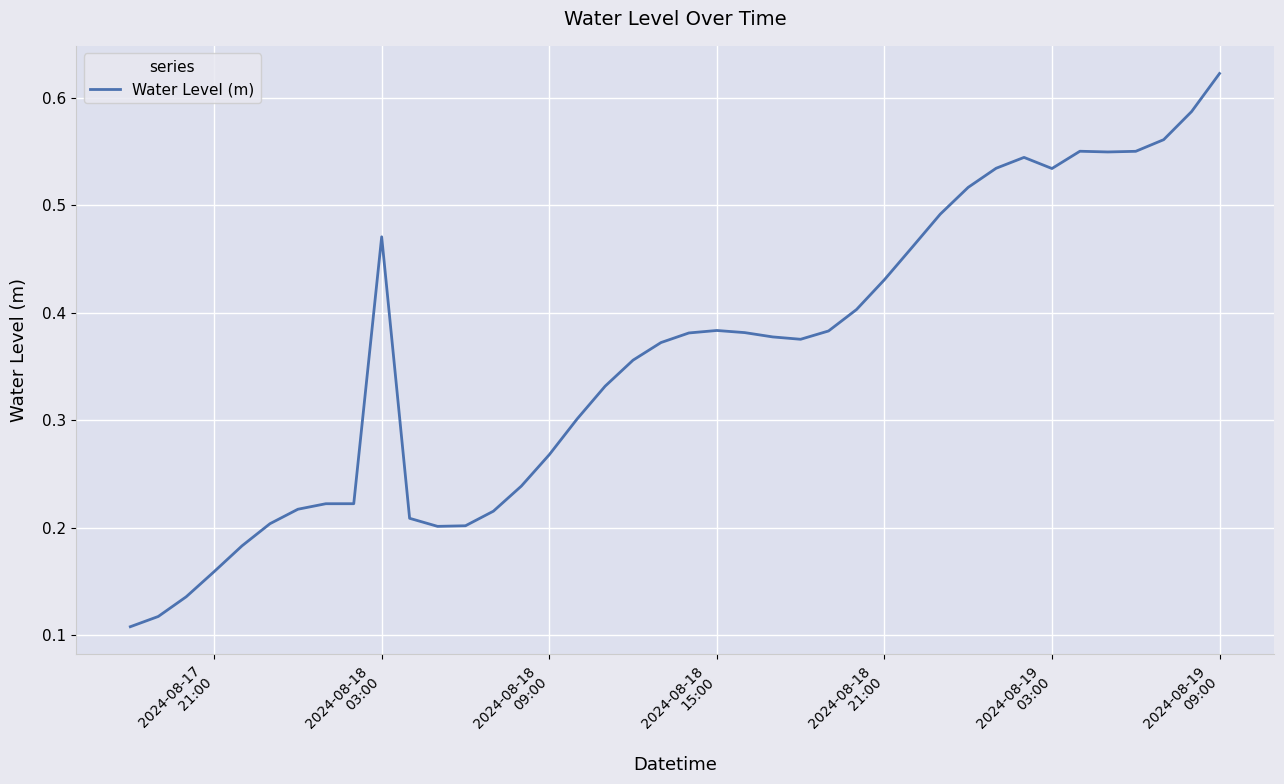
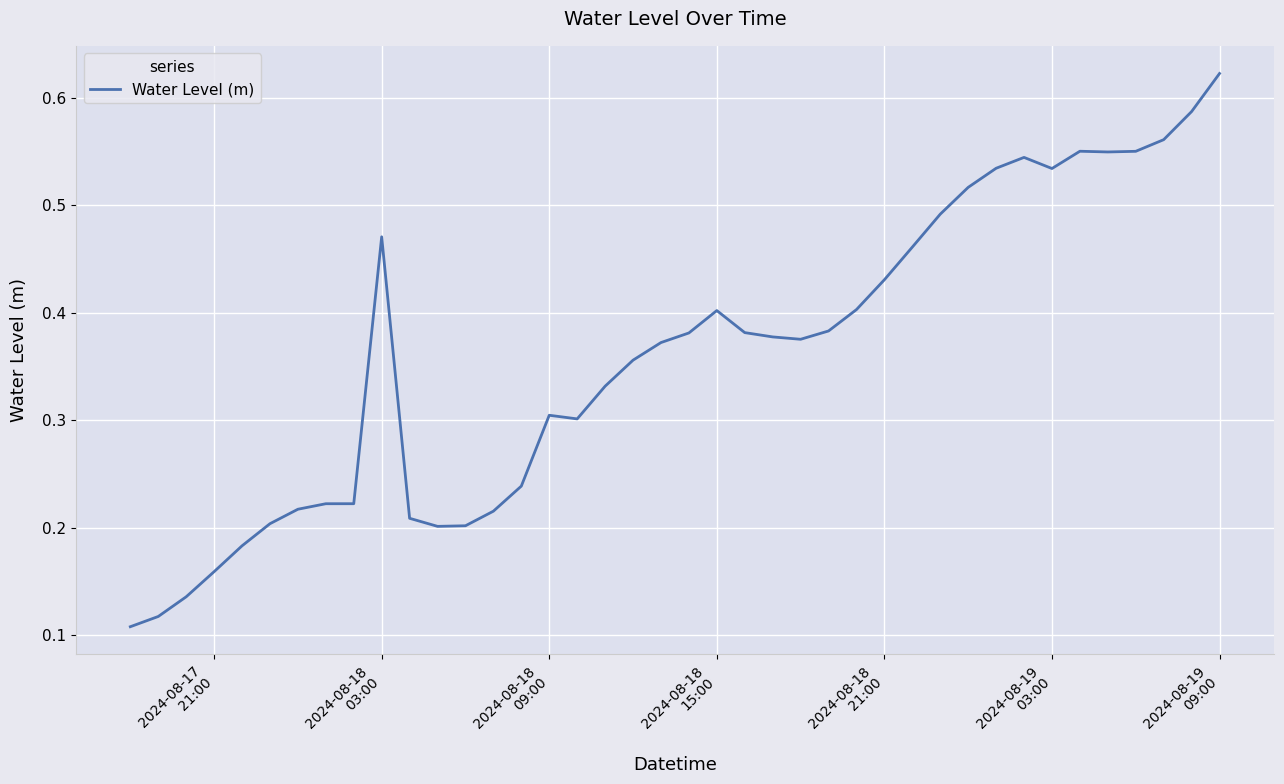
2024-08-18 09:00: 0.268 -> 0.305
2024-08-18 15:00: 0.383 -> 0.402
